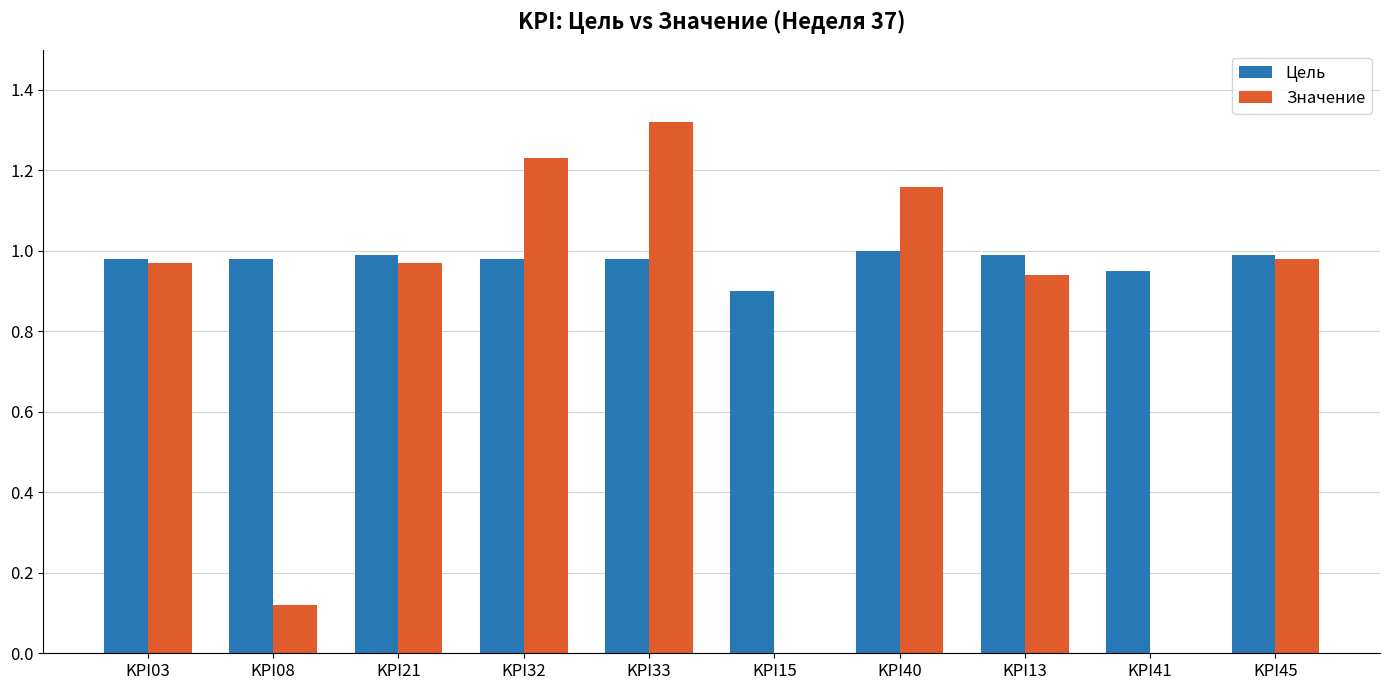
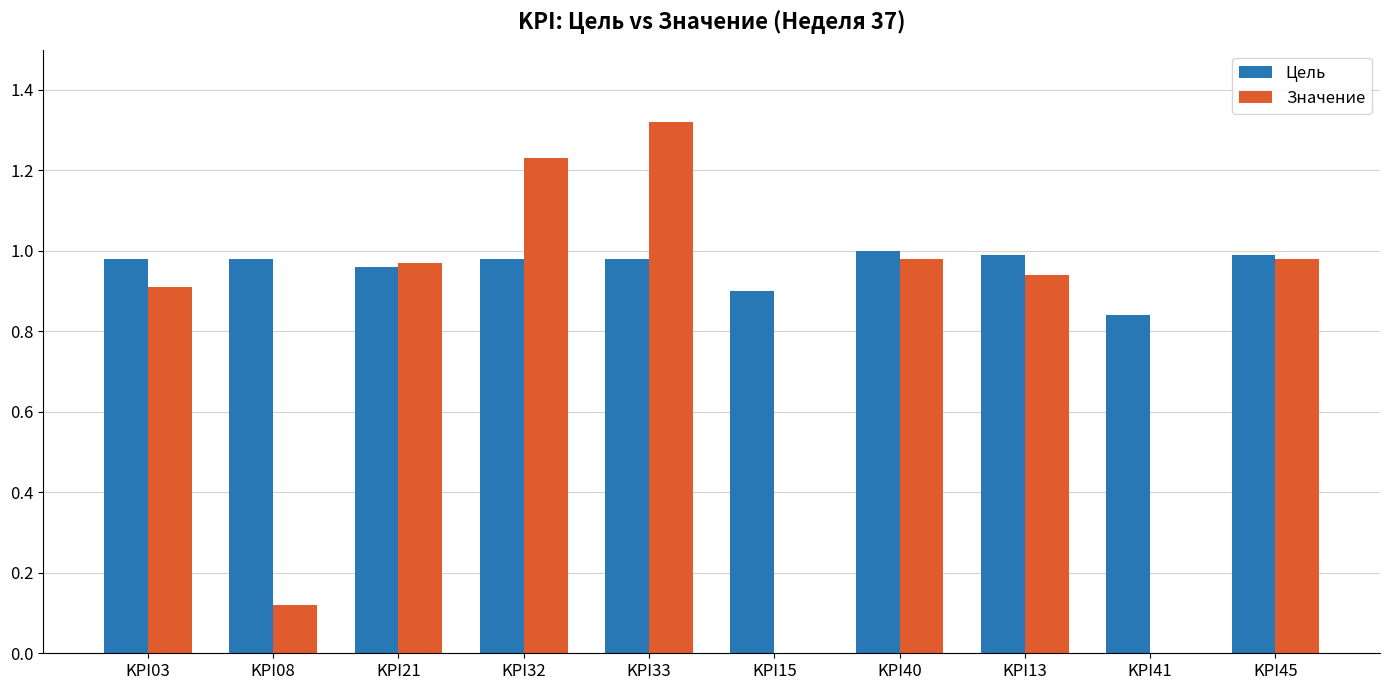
Значение, KPI03: 0.97 -> 0.91
Цель, KPI21: 0.99 -> 0.96
Значение, KPI40: 1.16 -> 0.98
Цель, KPI41: 0.95 -> 0.84
